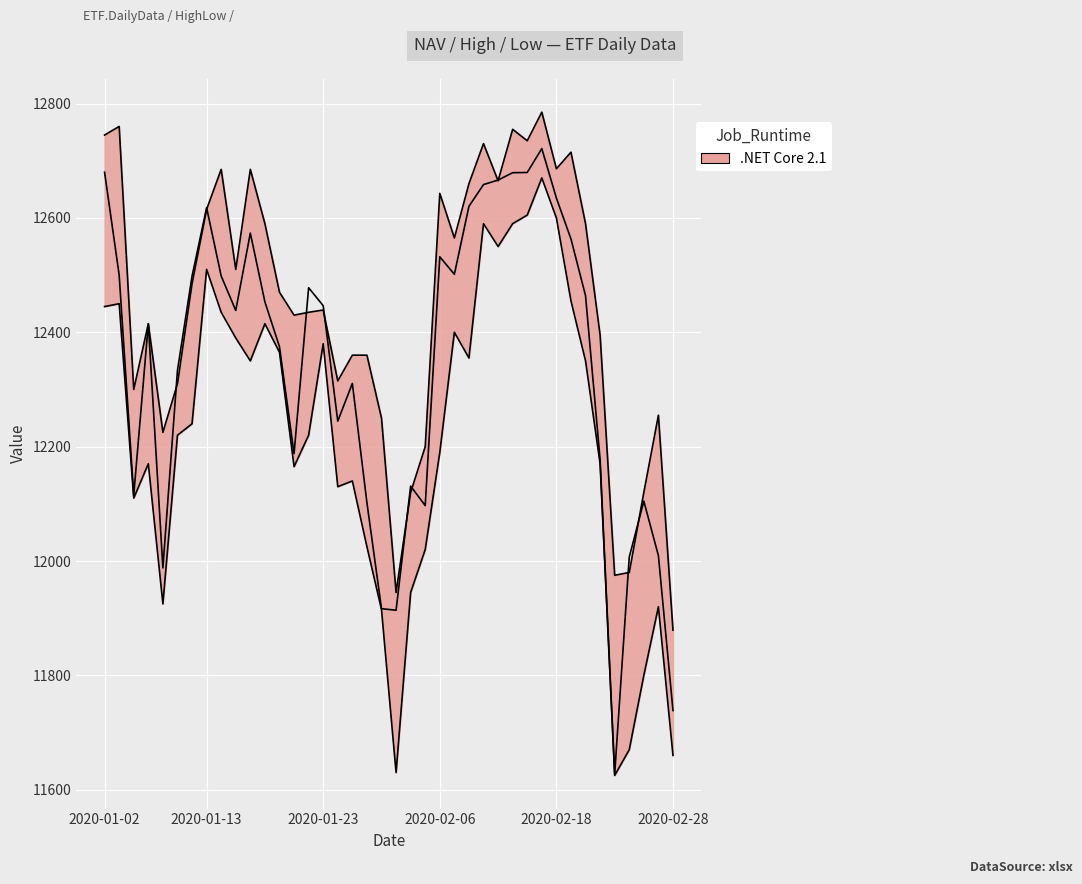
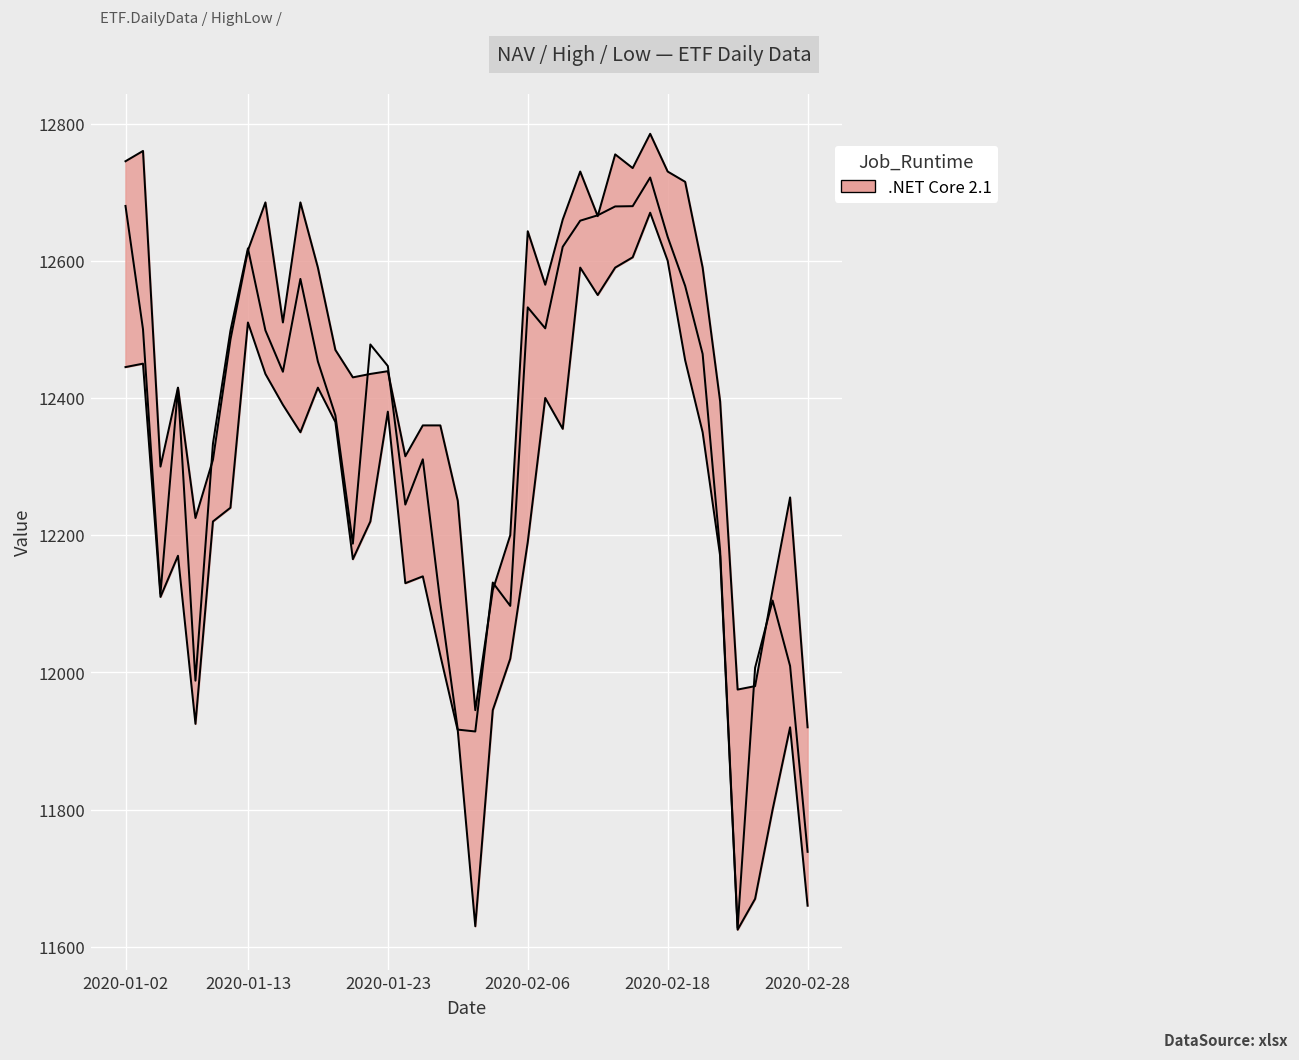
.NET Core 2.1, 2020-02-18: 12690 -> 12730
.NET Core 2.1, 2020-02-28: 11880 -> 11920
